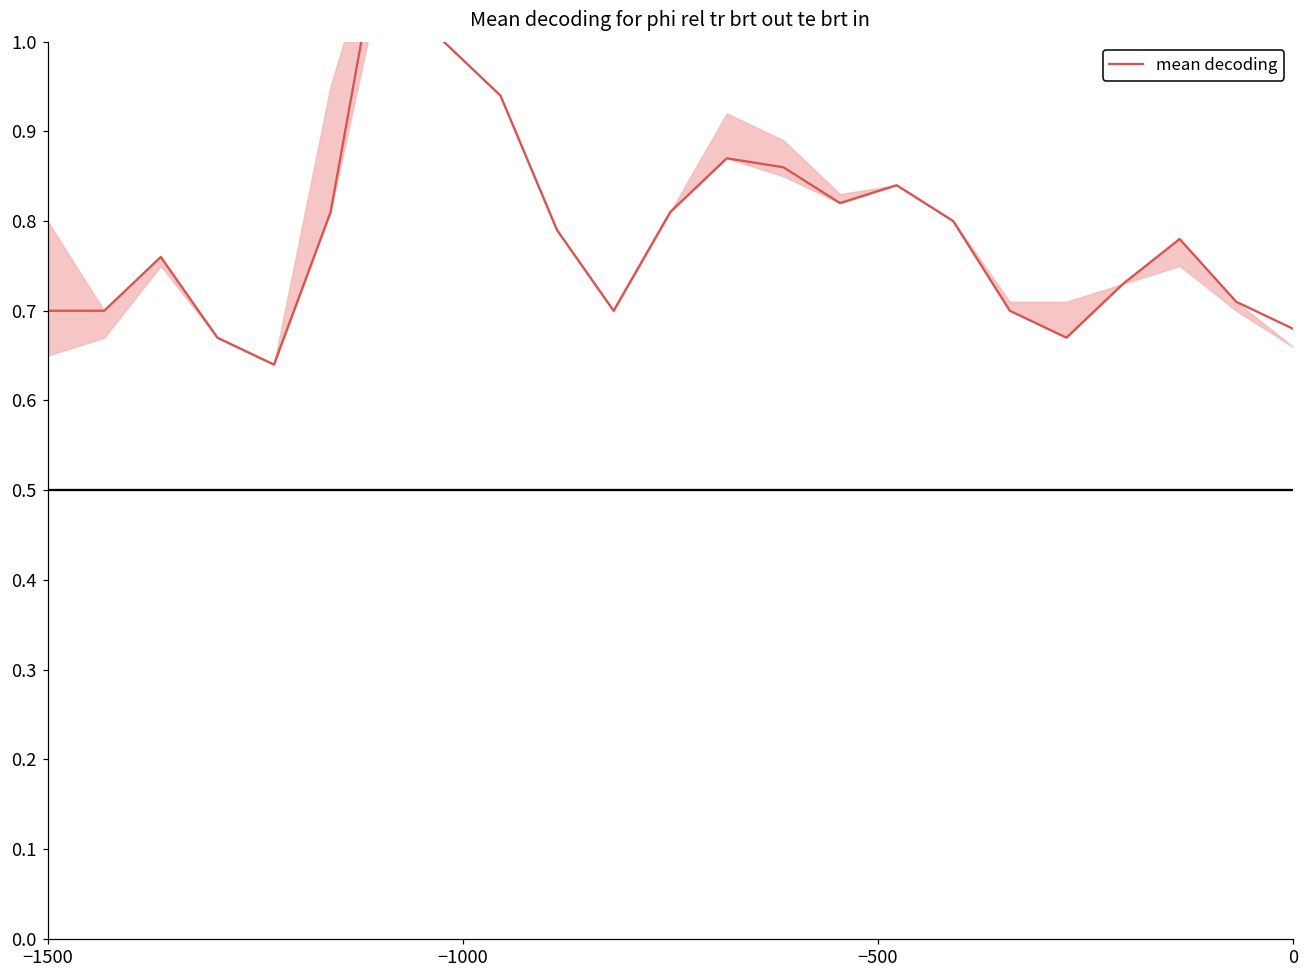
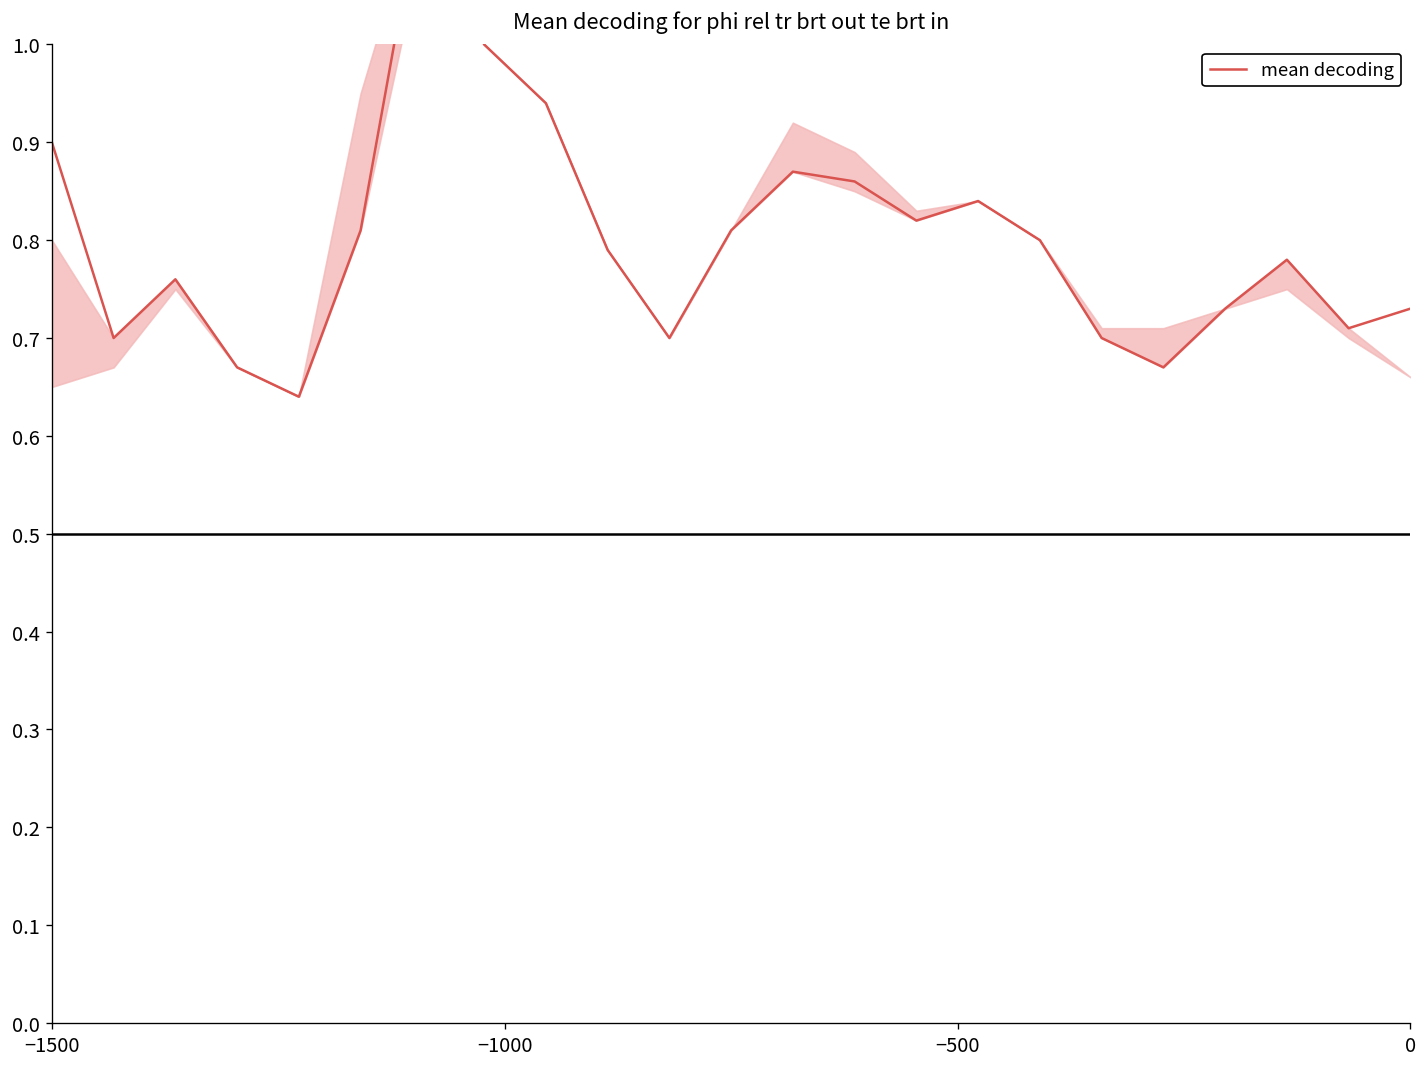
mean decoding, −1500: 0.7 -> 0.9
mean decoding, 0: 0.68 -> 0.73
